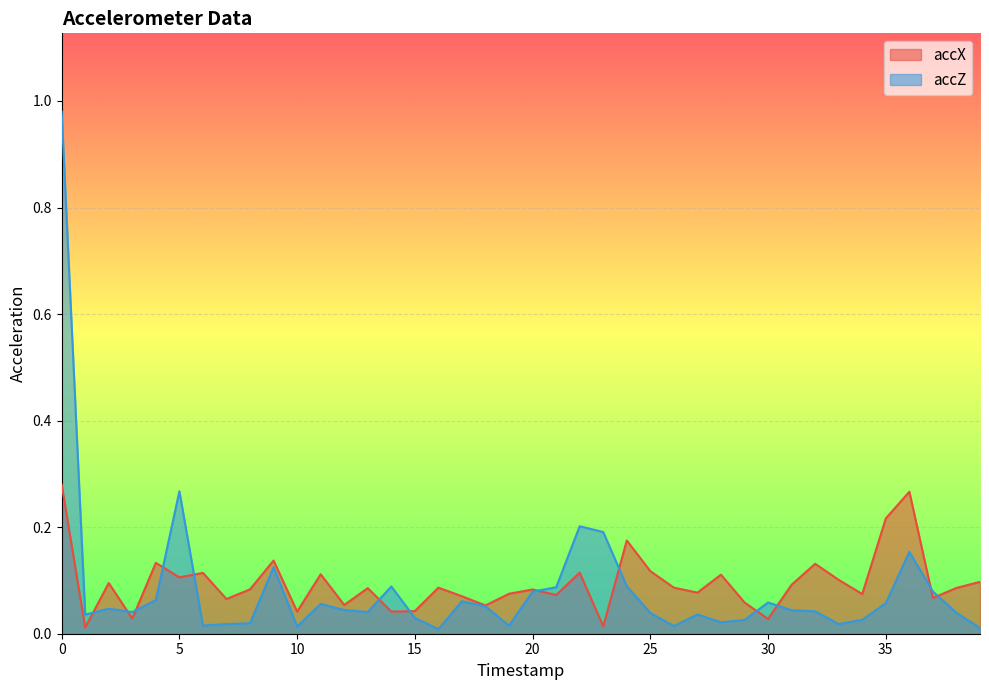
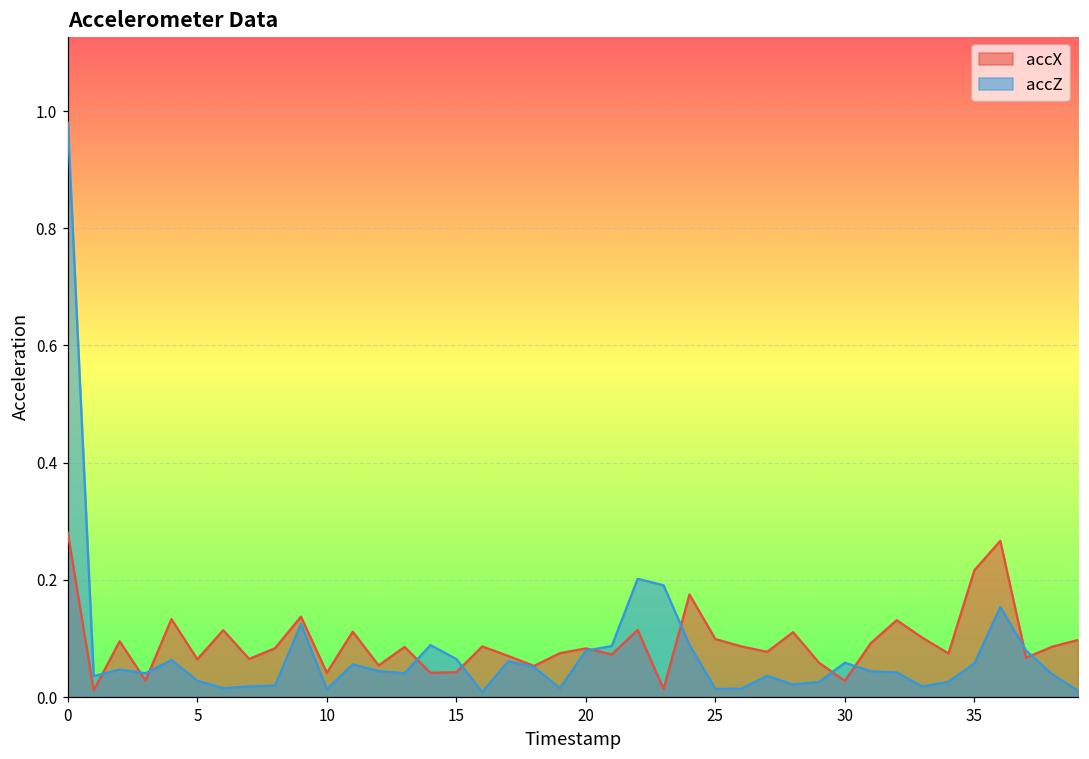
accX, 5: 0.11 -> 0.06
accZ, 5: 0.27 -> 0.03
accZ, 15: 0.03 -> 0.06
accX, 25: 0.12 -> 0.10
accZ, 25: 0.04 -> 0.01
